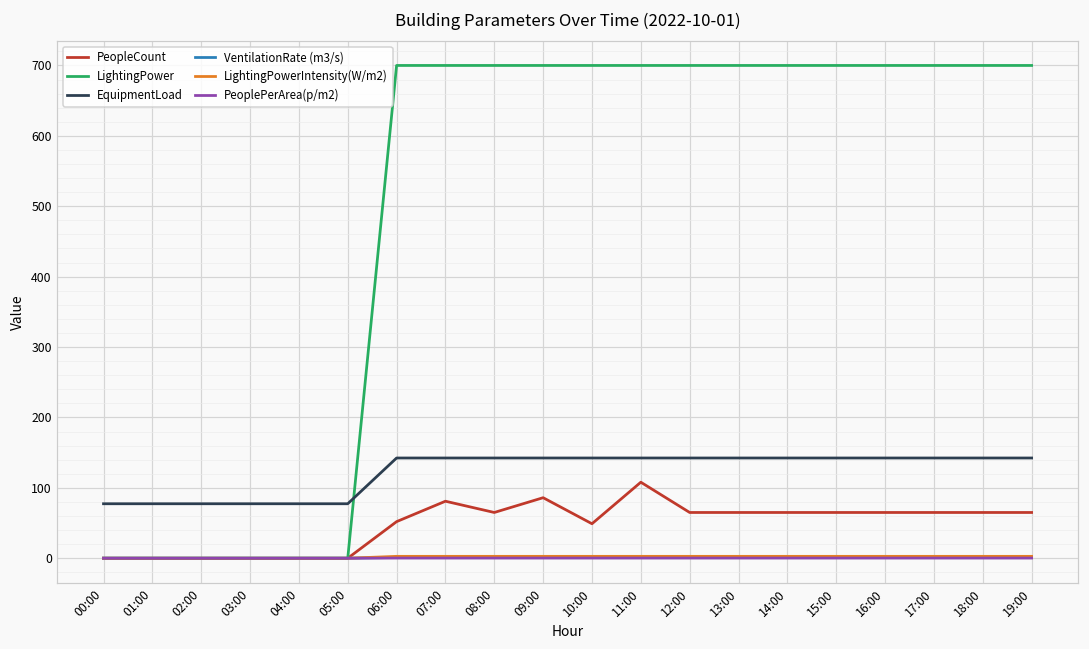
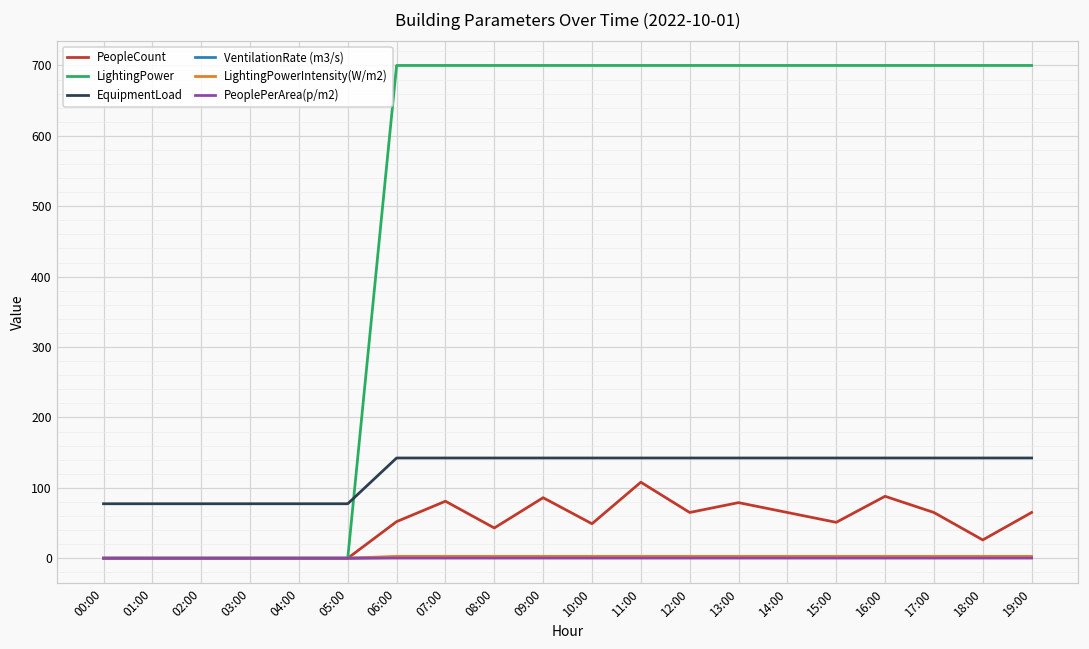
PeopleCount, 08:00: 70 -> 40
PeopleCount, 13:00: 70 -> 80
PeopleCount, 15:00: 70 -> 50
PeopleCount, 16:00: 70 -> 90
PeopleCount, 18:00: 70 -> 30
